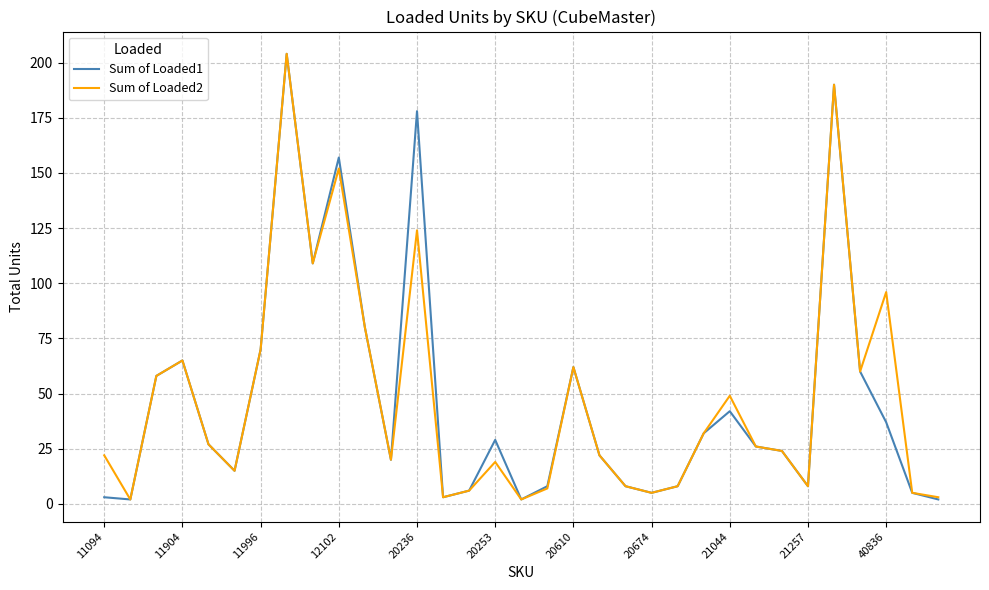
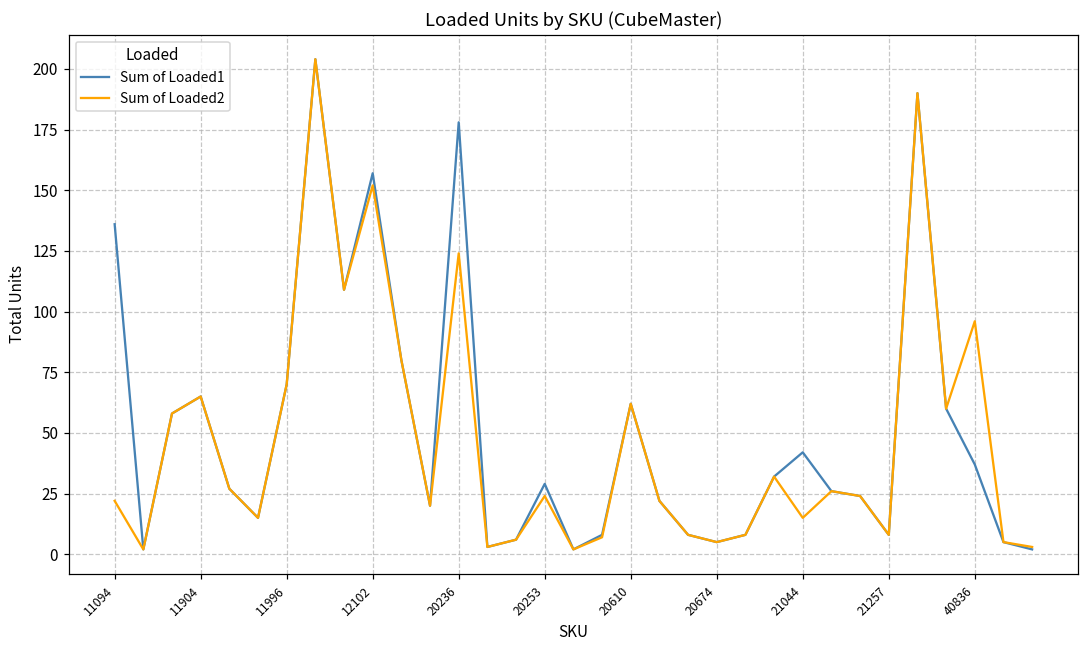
Sum of Loaded1, 11094: 3 -> 136
Sum of Loaded2, 20253: 19 -> 24
Sum of Loaded2, 21044: 49 -> 15
